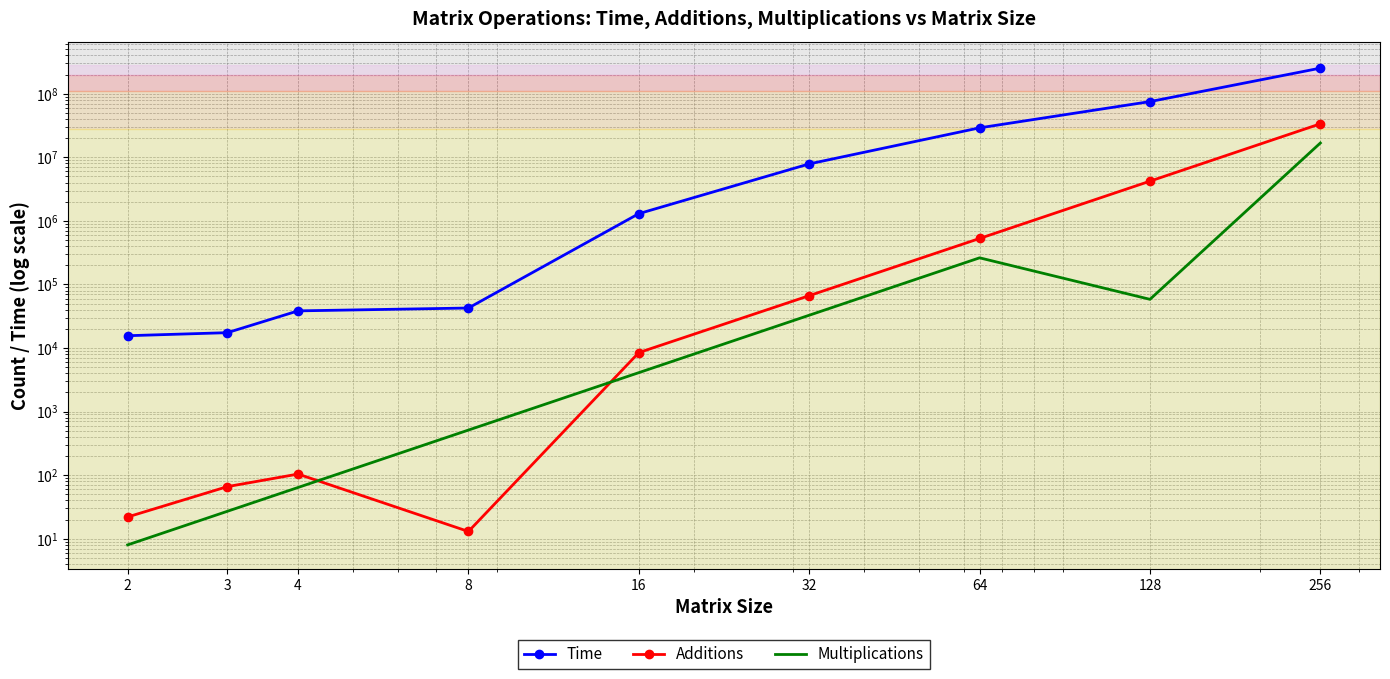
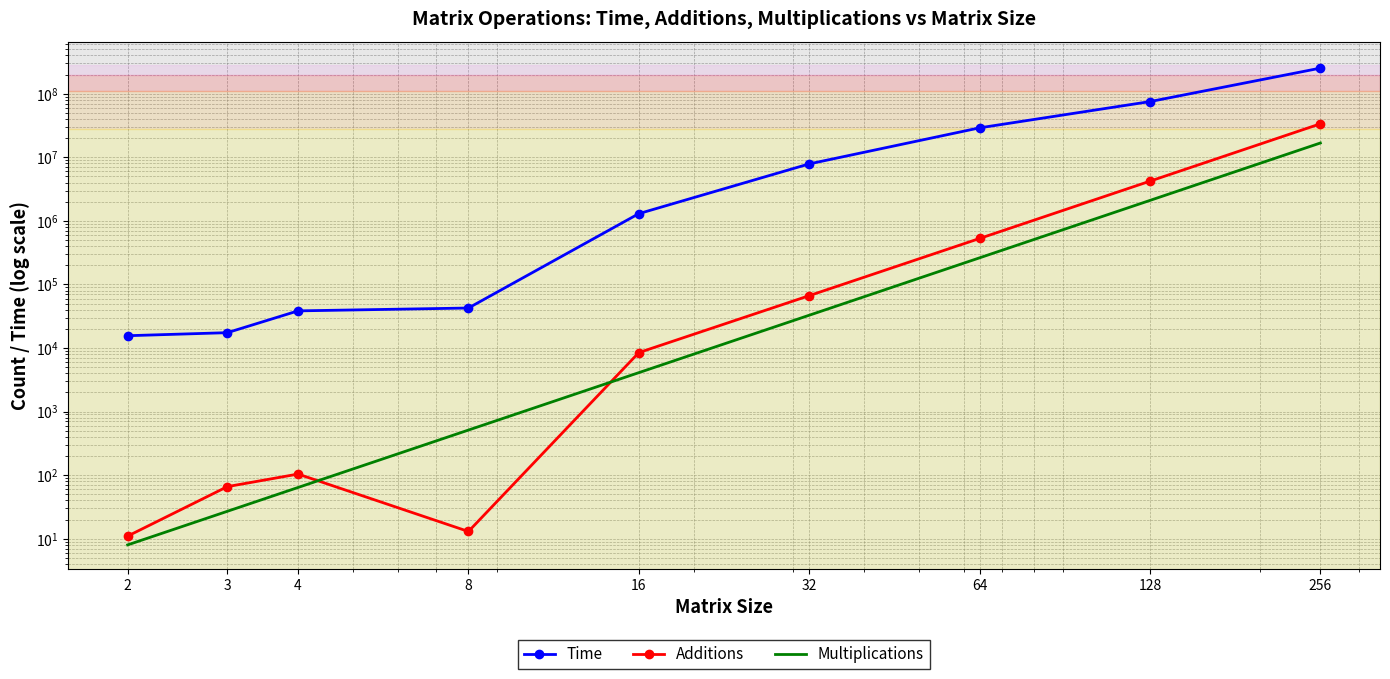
Additions, 2: 22 -> 11
Multiplications, 128: 60000 -> 2100000
